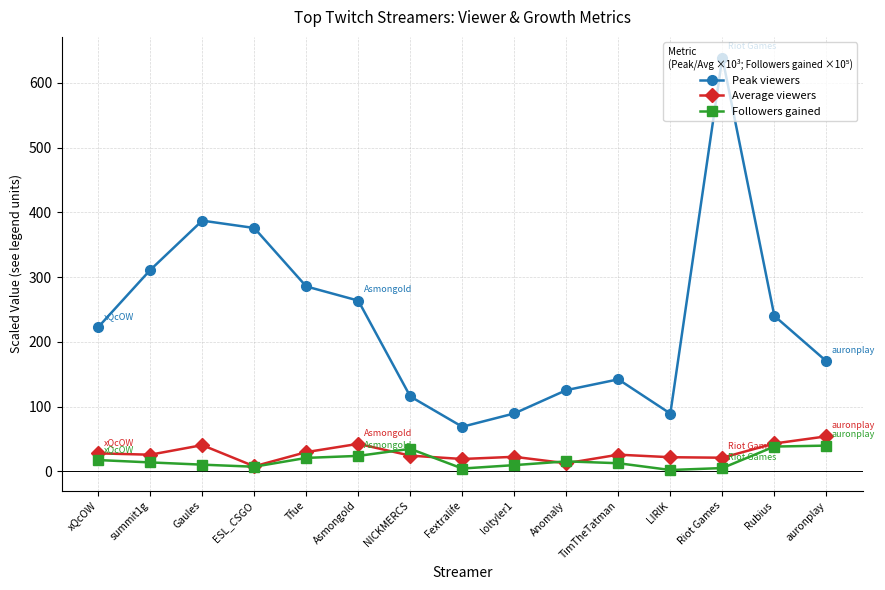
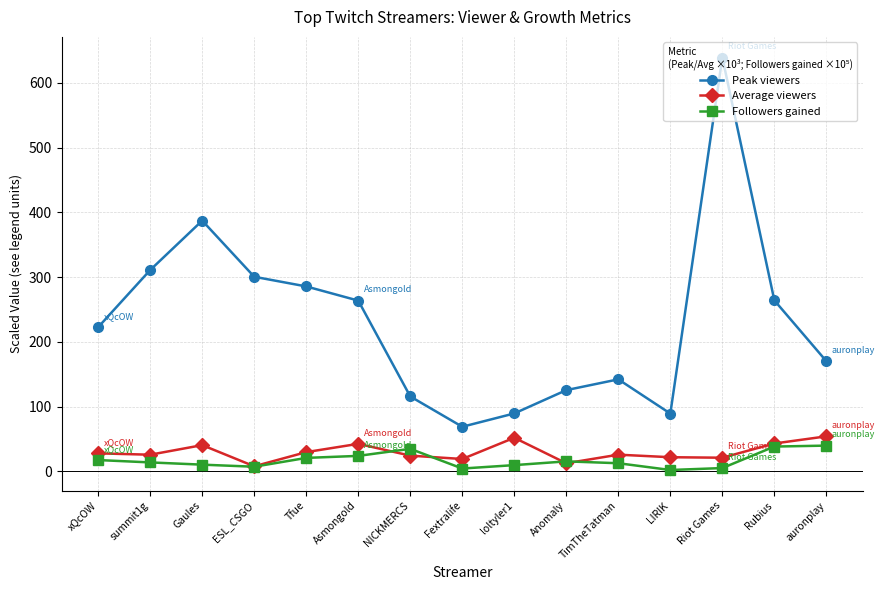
Peak viewers, ESL_CSGO: 380 -> 300
Average viewers, loltyler1: 20 -> 50
Peak viewers, Rubius: 240 -> 260
